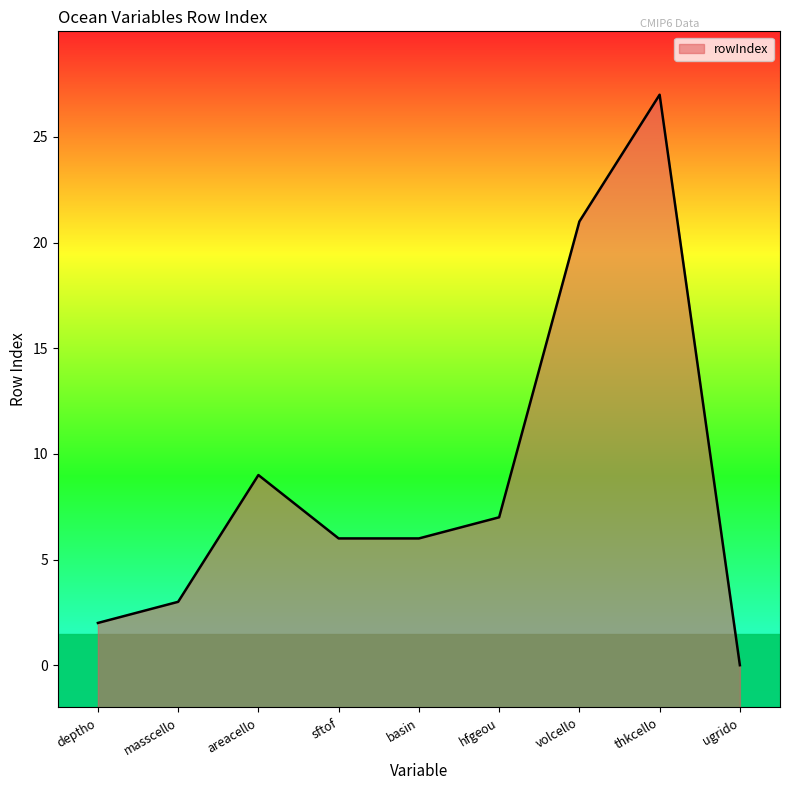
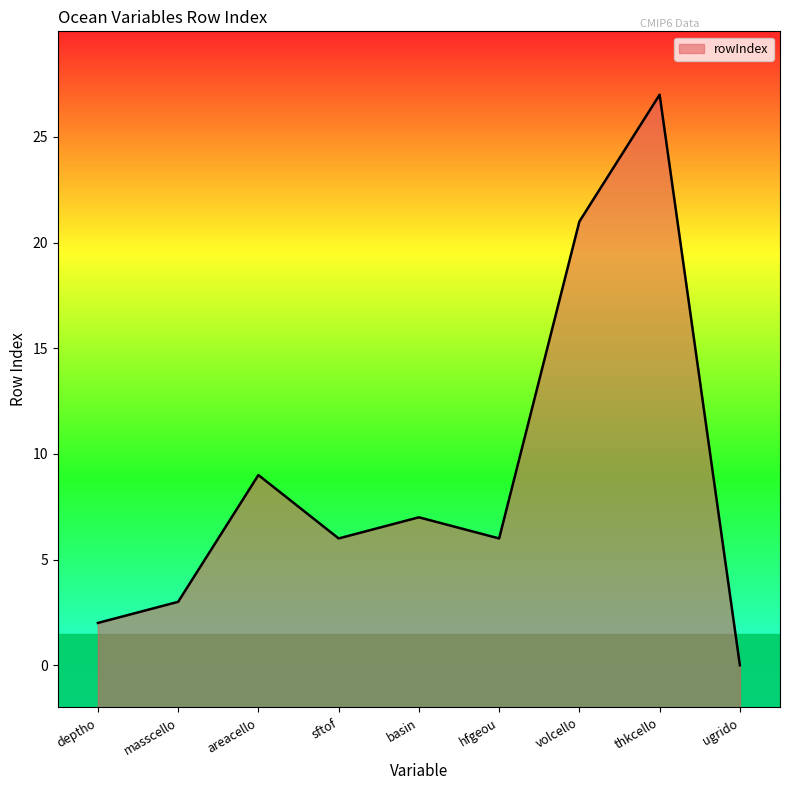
basin: 6 -> 7
hfgeou: 7 -> 6
